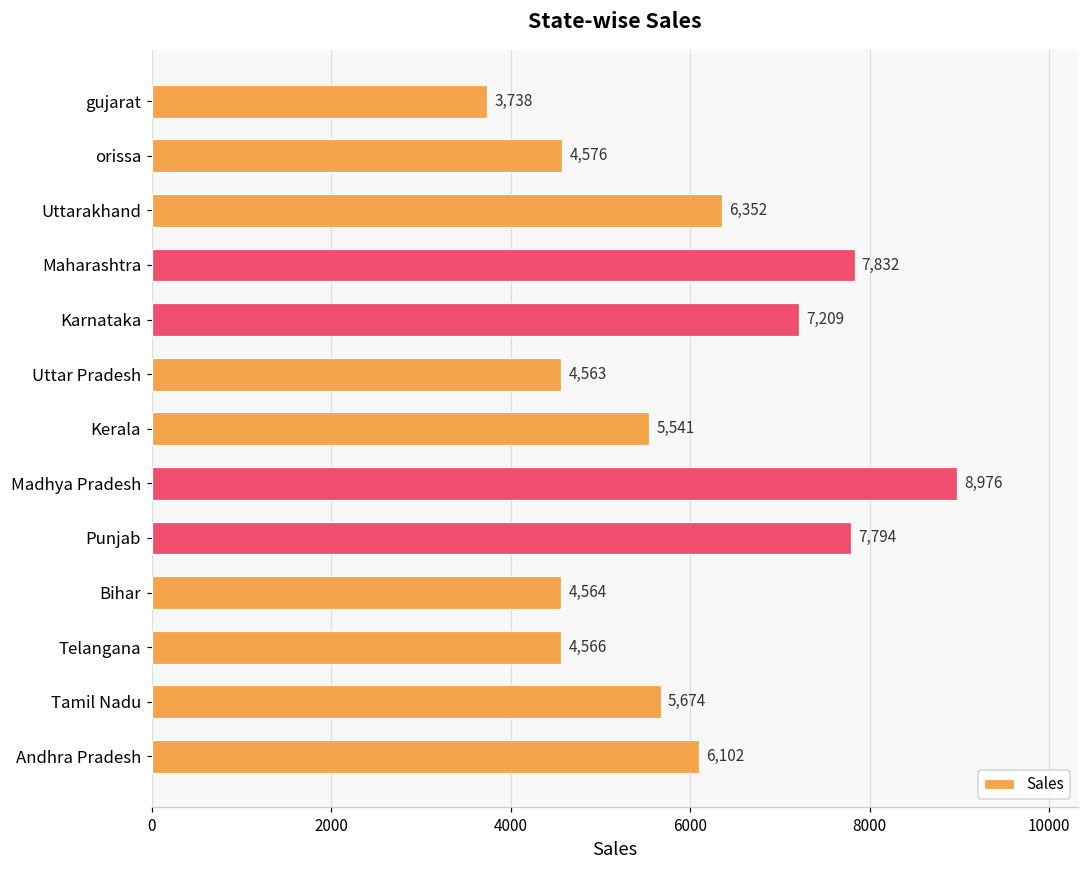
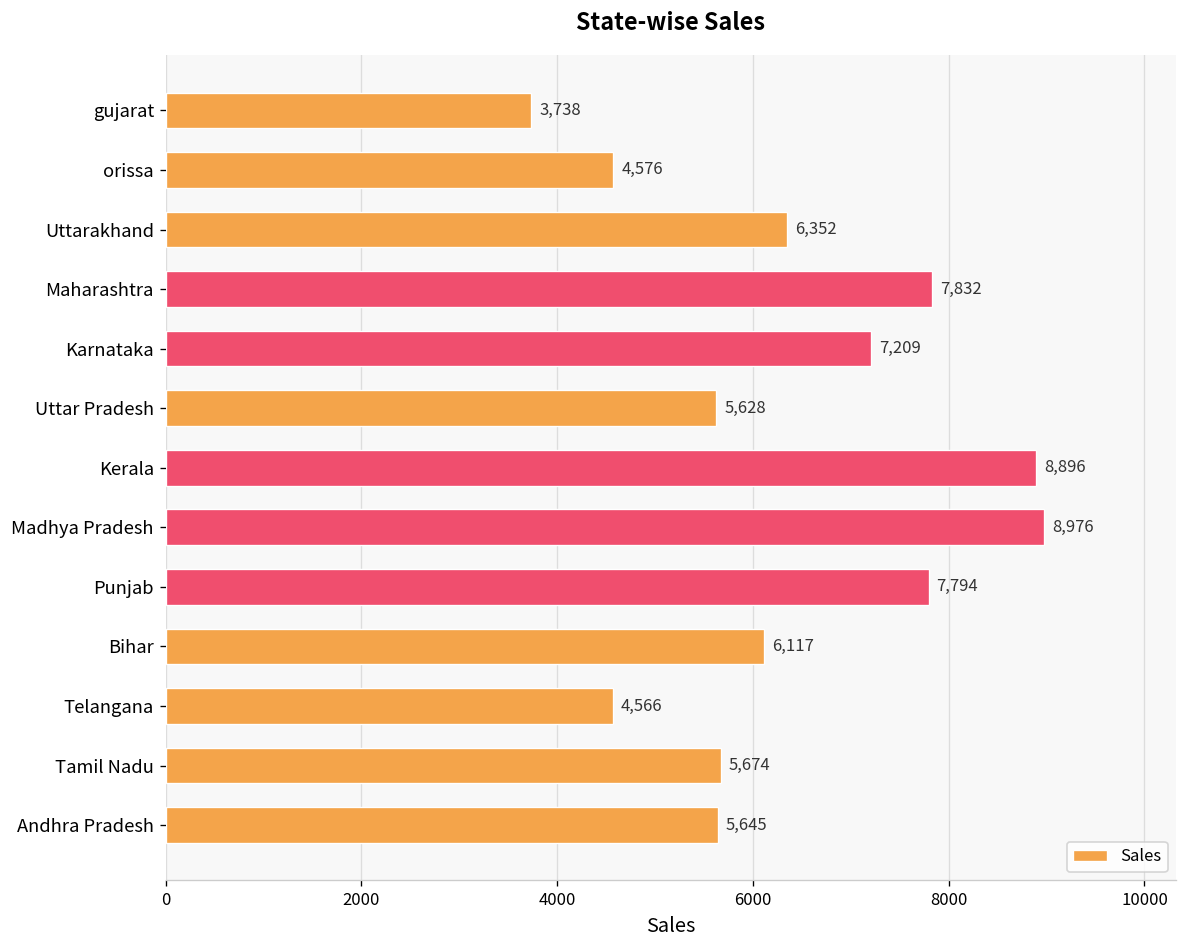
Uttar Pradesh: 4,563 -> 5,628
Kerala: 5,541 -> 8,896
Bihar: 4,564 -> 6,117
Andhra Pradesh: 6,102 -> 5,645
